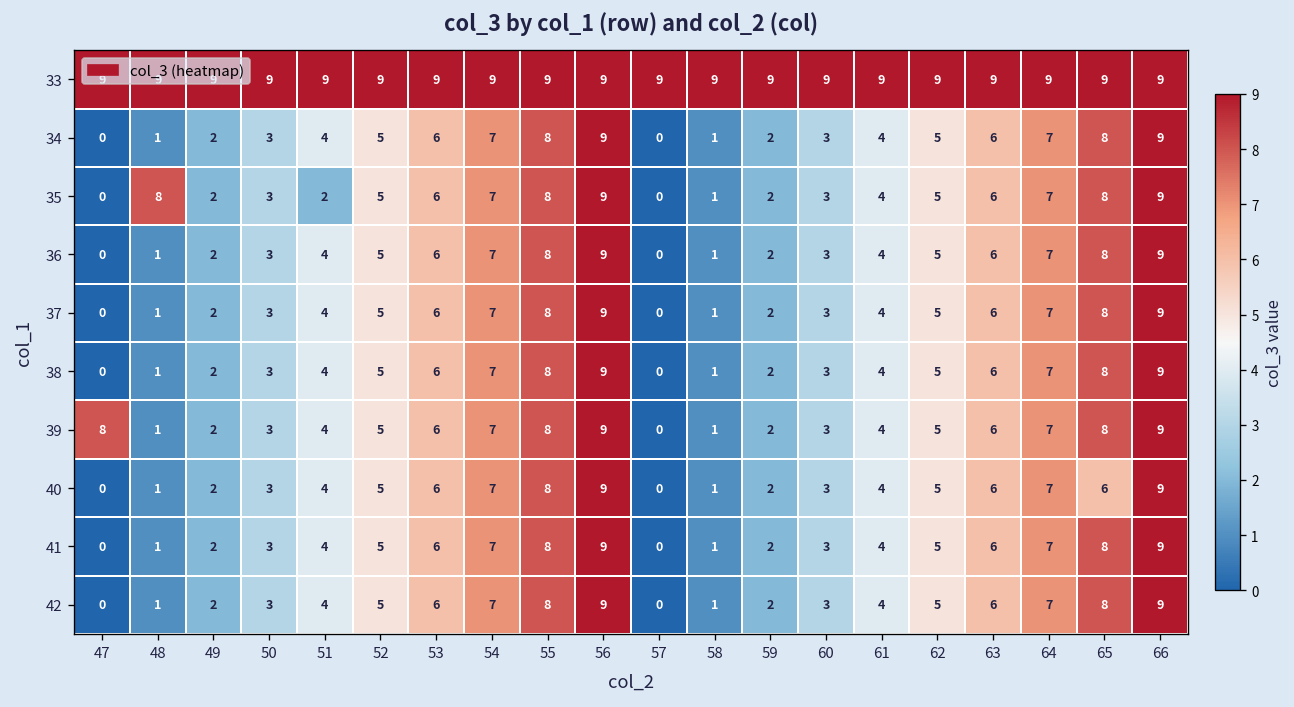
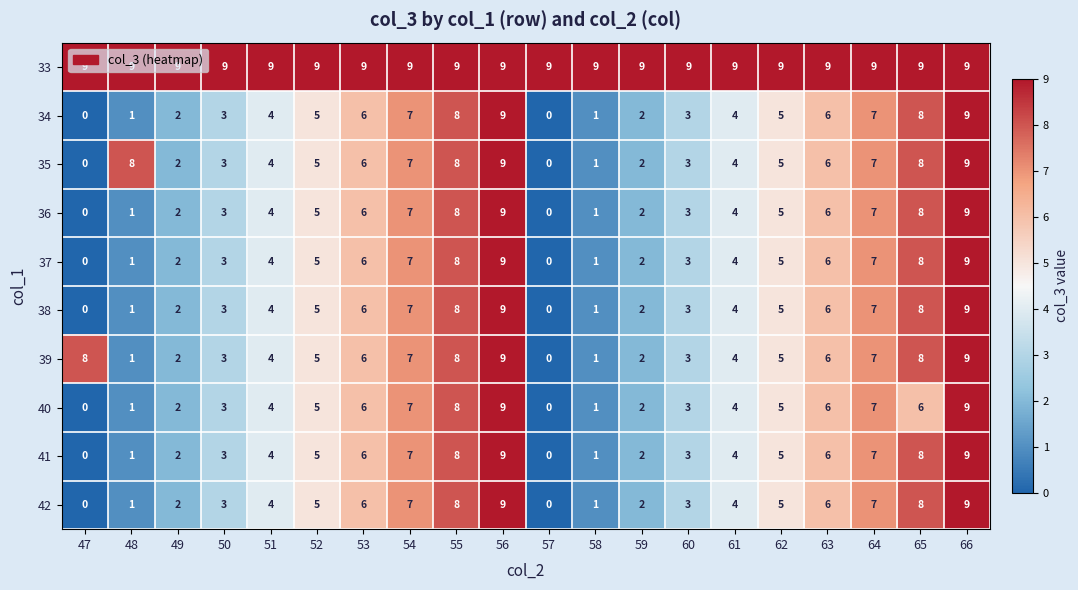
35, 51: 2 -> 4
